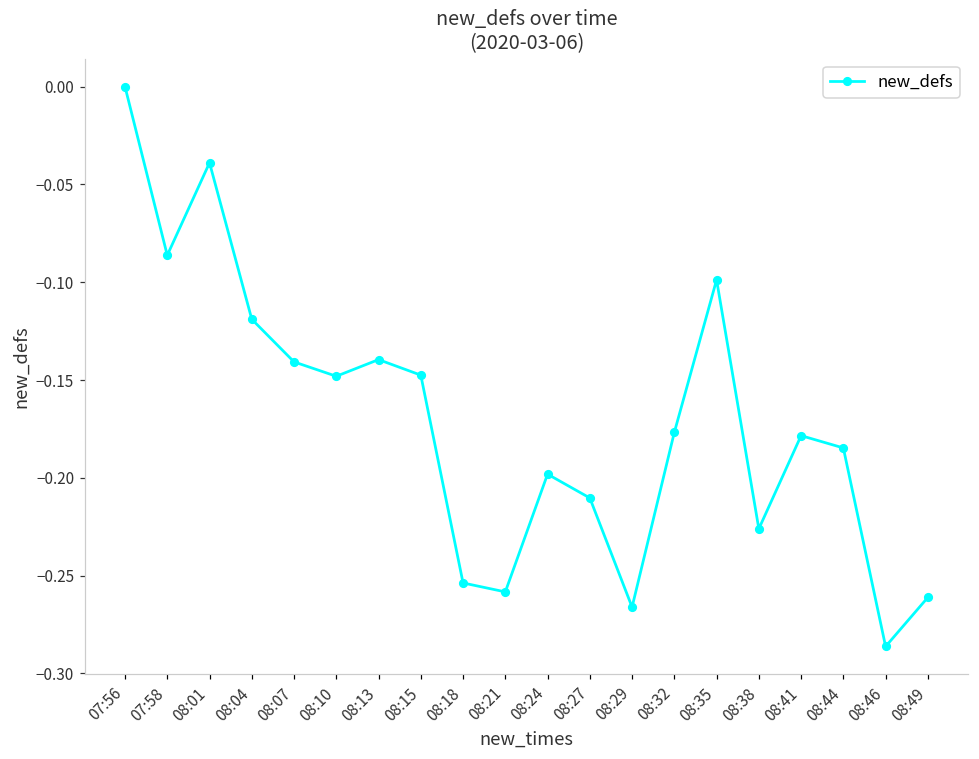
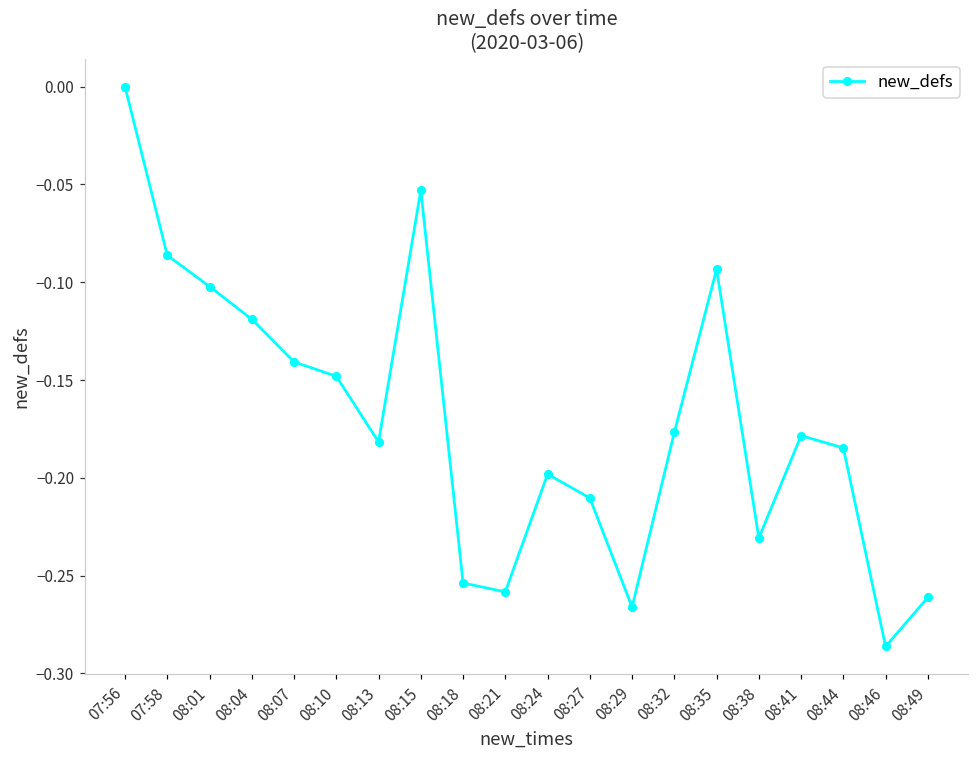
08:01: -0.039 -> -0.102
08:13: -0.140 -> -0.182
08:15: -0.147 -> -0.053
08:35: -0.099 -> -0.093
08:38: -0.226 -> -0.231
